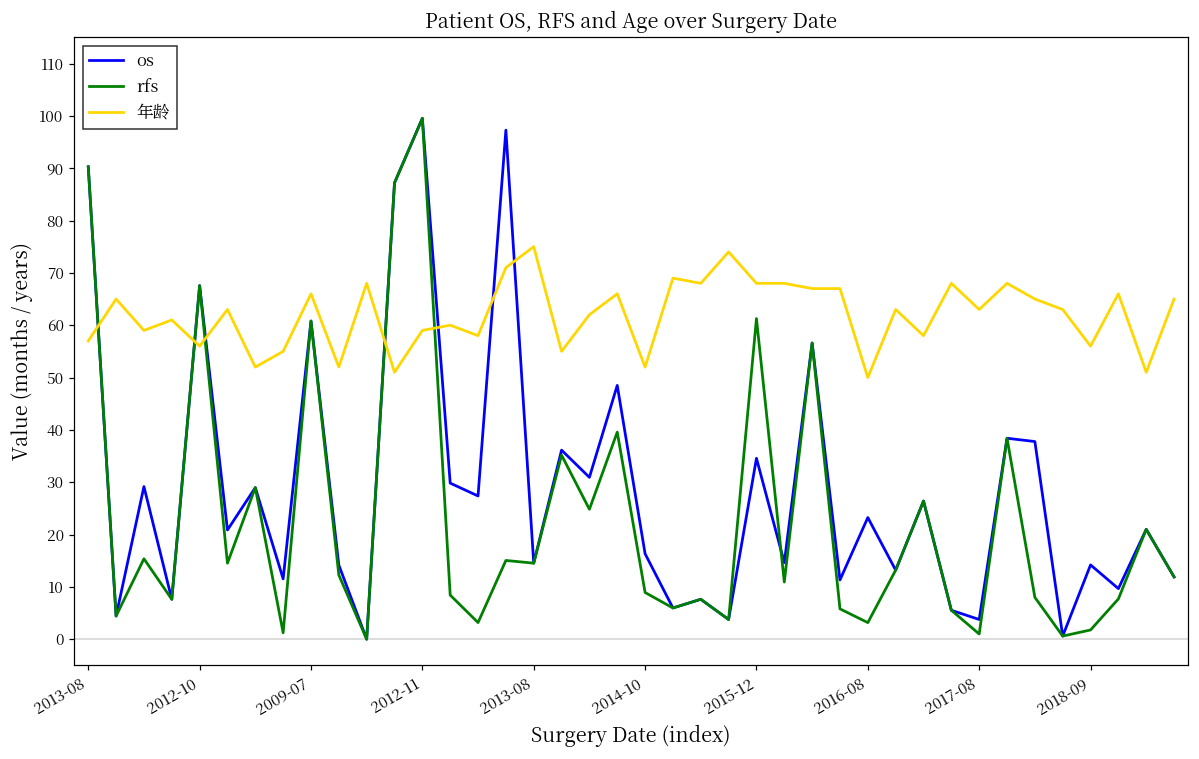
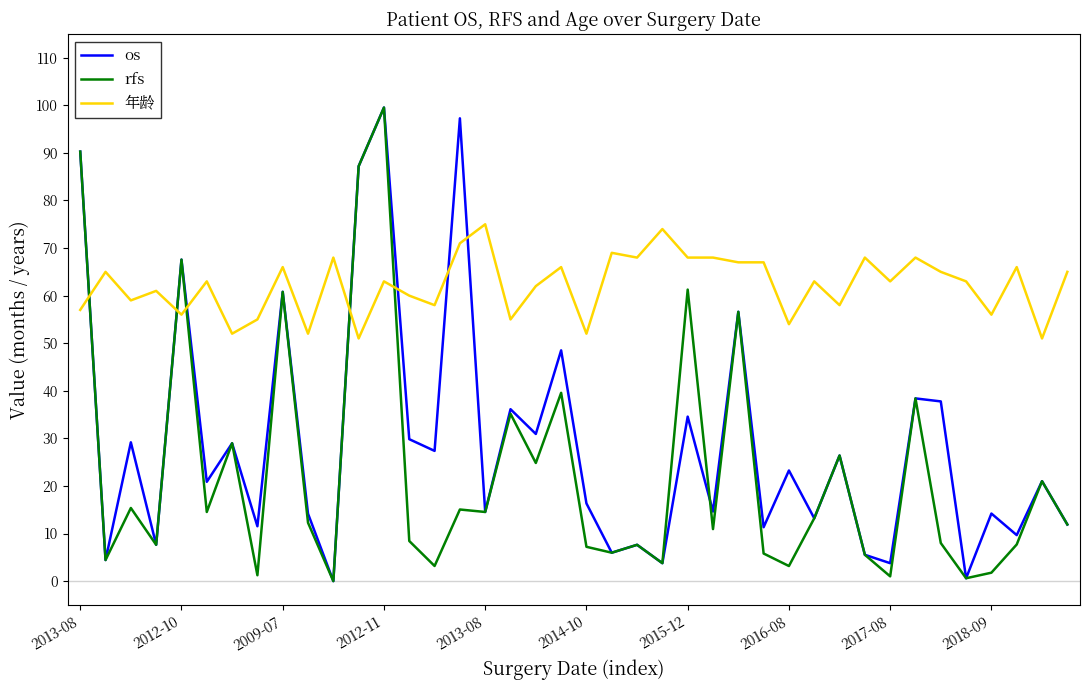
年龄, 2012-11: 59 -> 63
rfs, 2014-10: 9 -> 7
年龄, 2016-08: 50 -> 54
